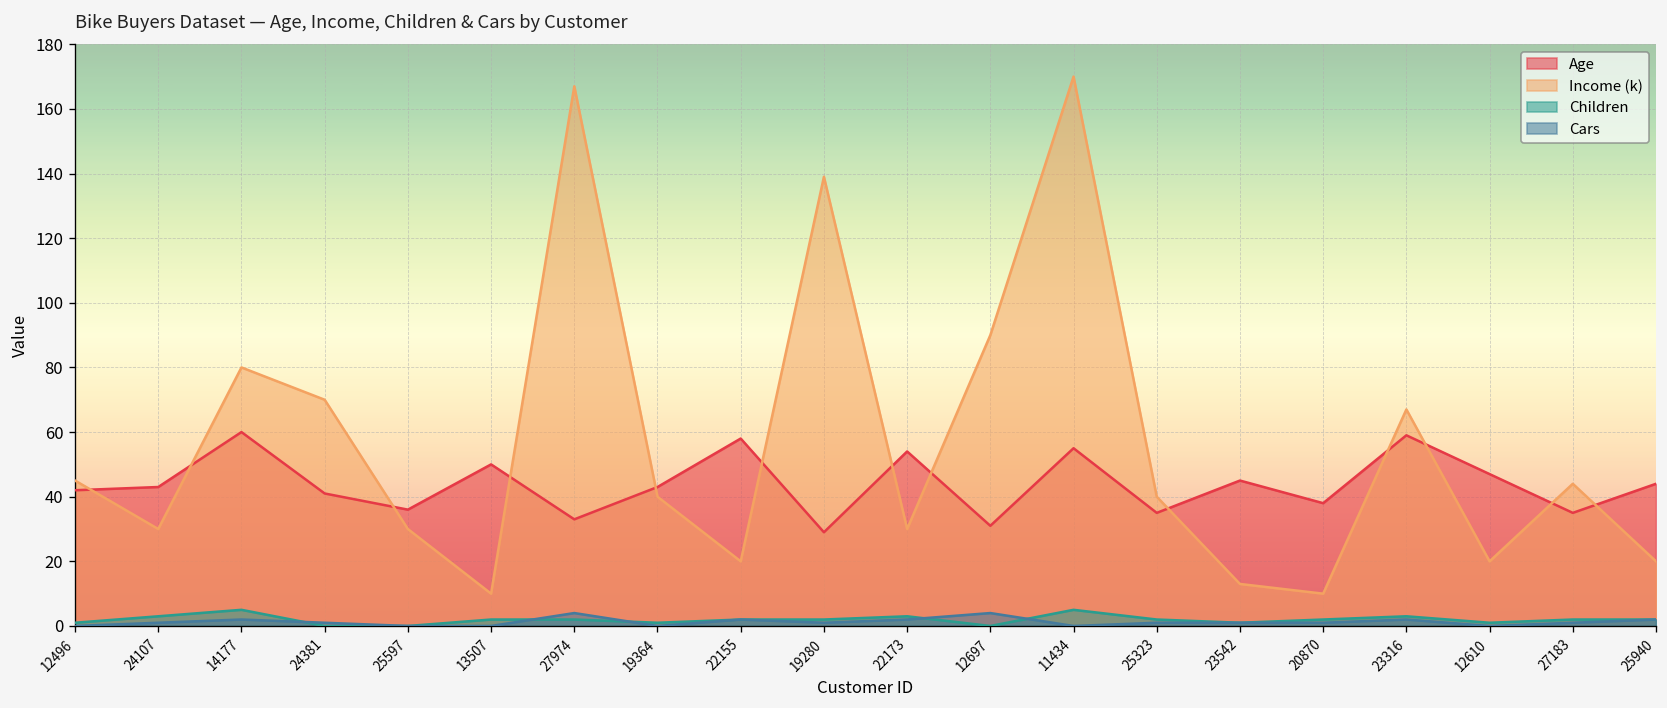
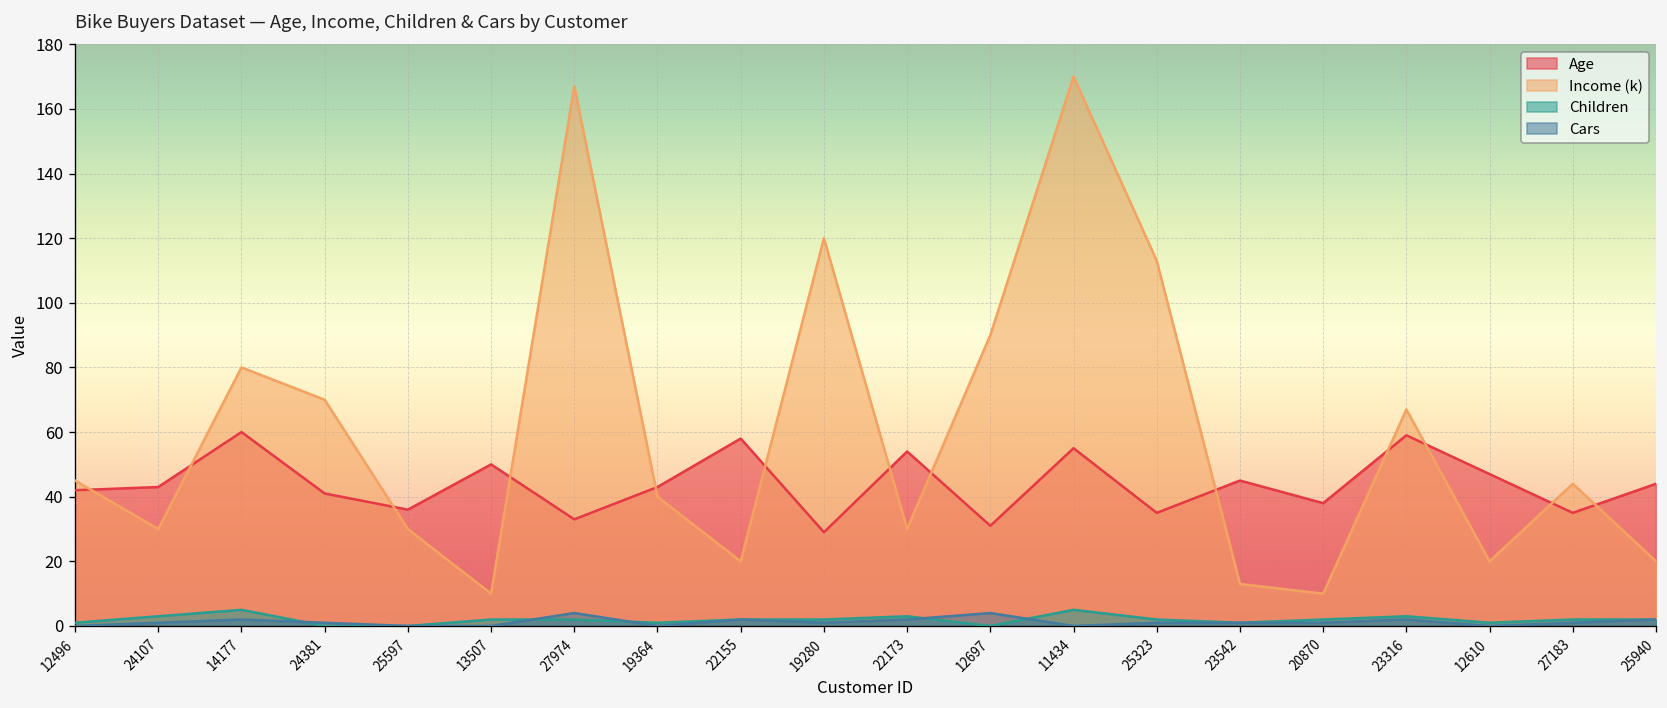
Income (k), 19280: 139 -> 120
Income (k), 25323: 40 -> 113
